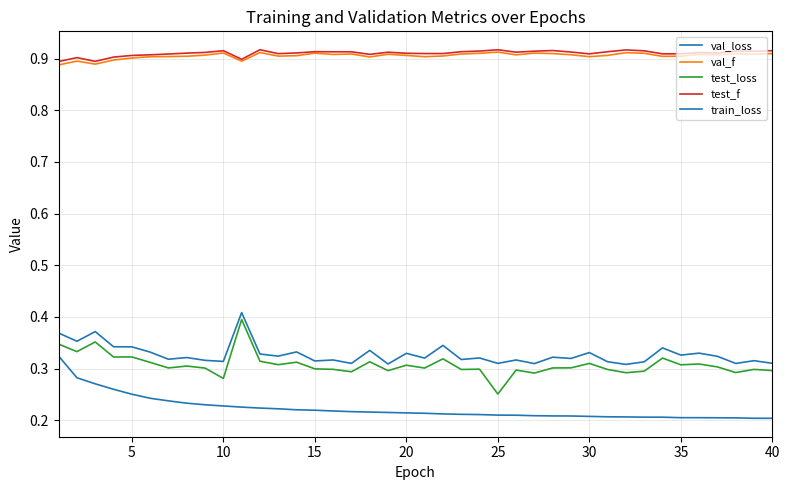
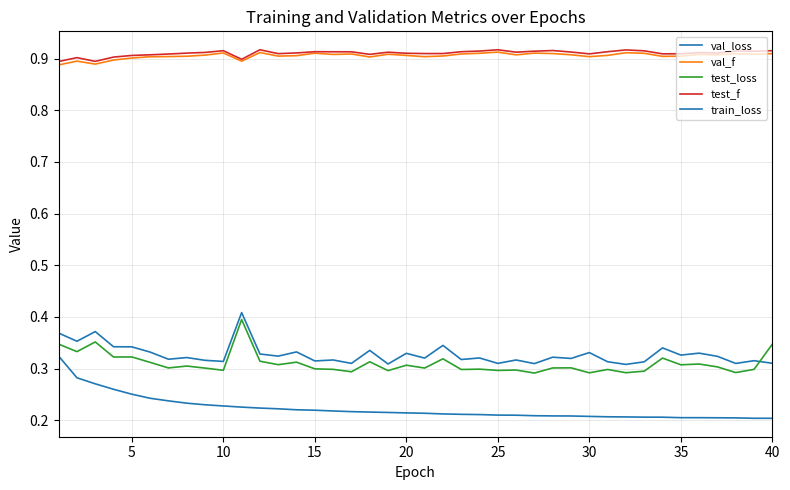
test_loss, 10: 0.28 -> 0.30
test_loss, 25: 0.25 -> 0.30
test_loss, 30: 0.31 -> 0.29
test_loss, 40: 0.30 -> 0.35
